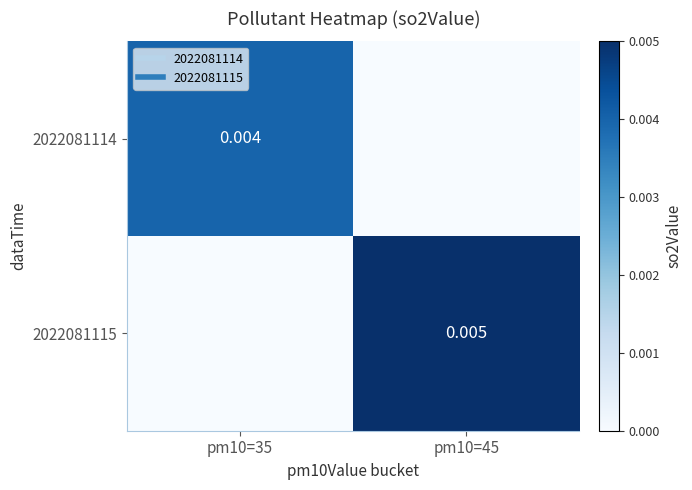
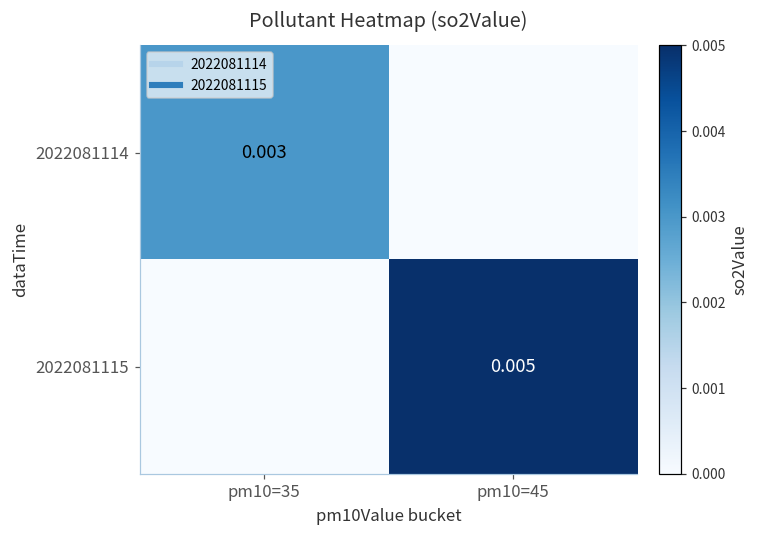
2022081114, pm10=35: 0.004 -> 0.003
